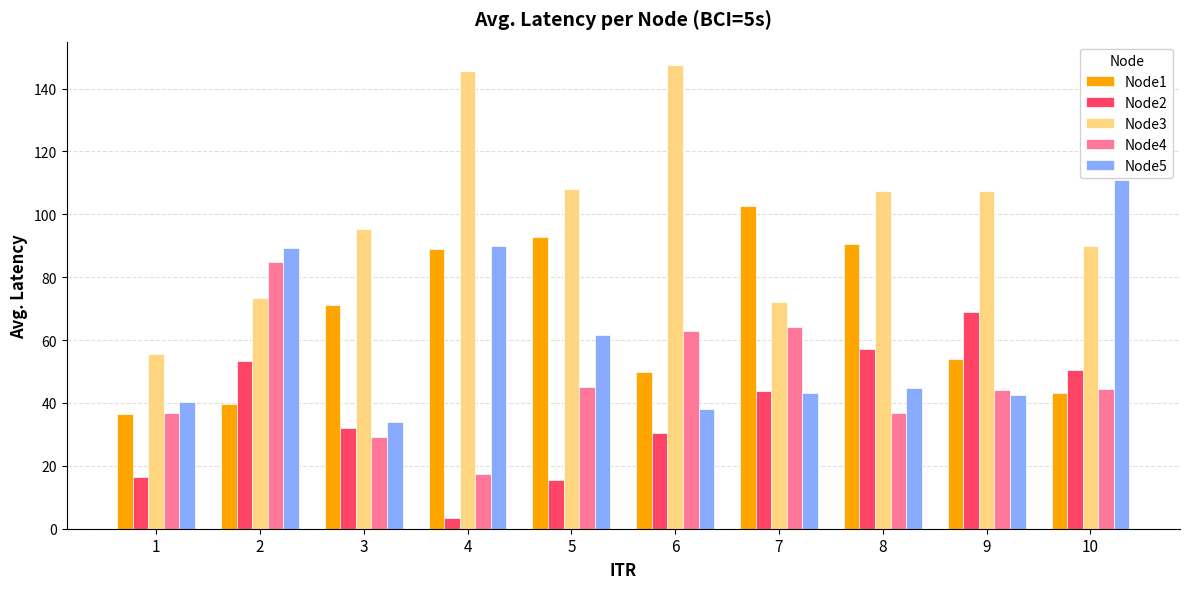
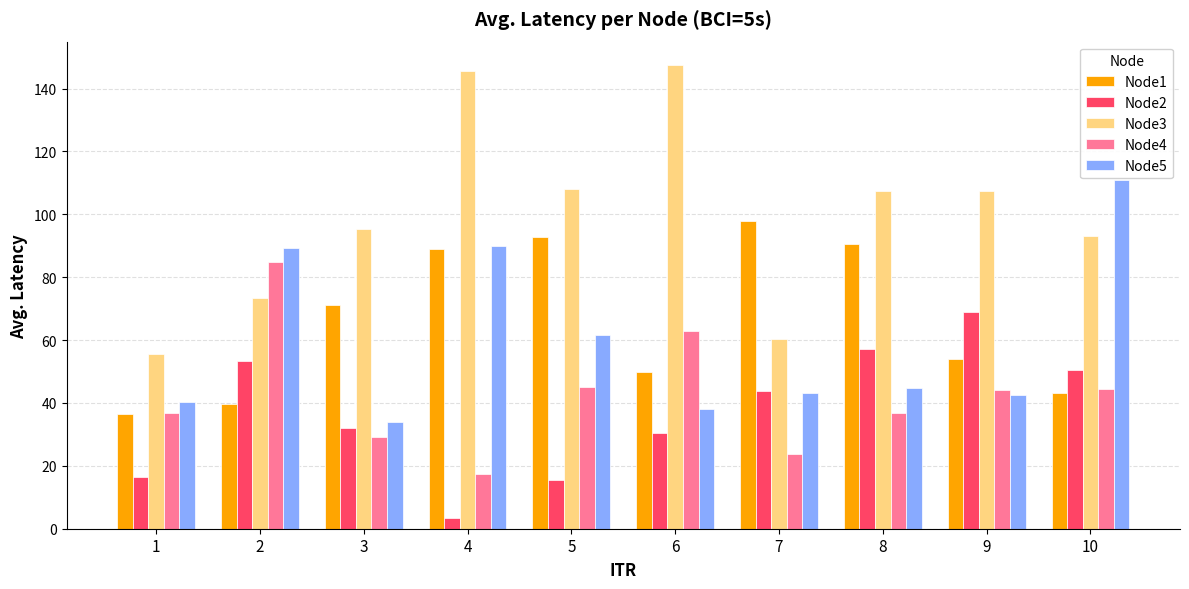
Node1, 7: 103 -> 98
Node3, 7: 72 -> 60
Node4, 7: 64 -> 24
Node3, 10: 90 -> 93
